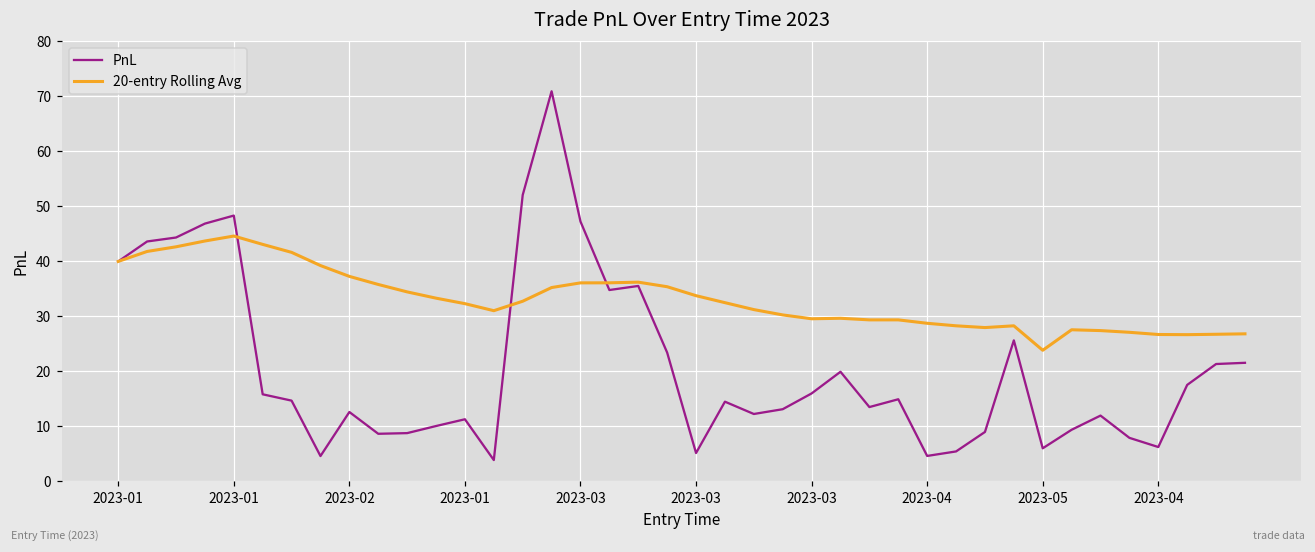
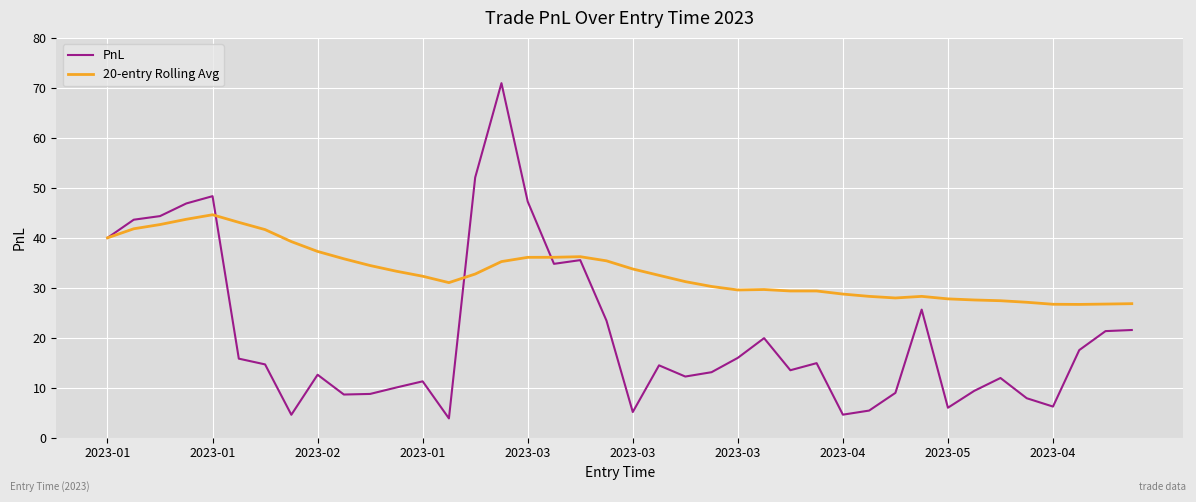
20-entry Rolling Avg, 2023-05: 24 -> 28
